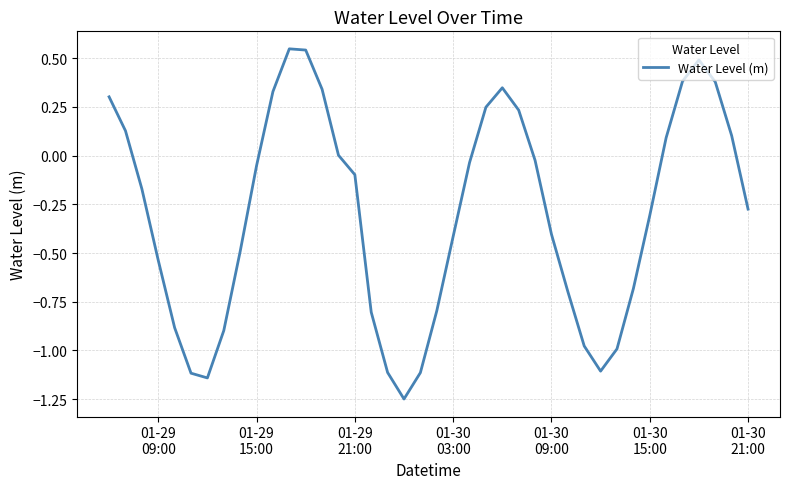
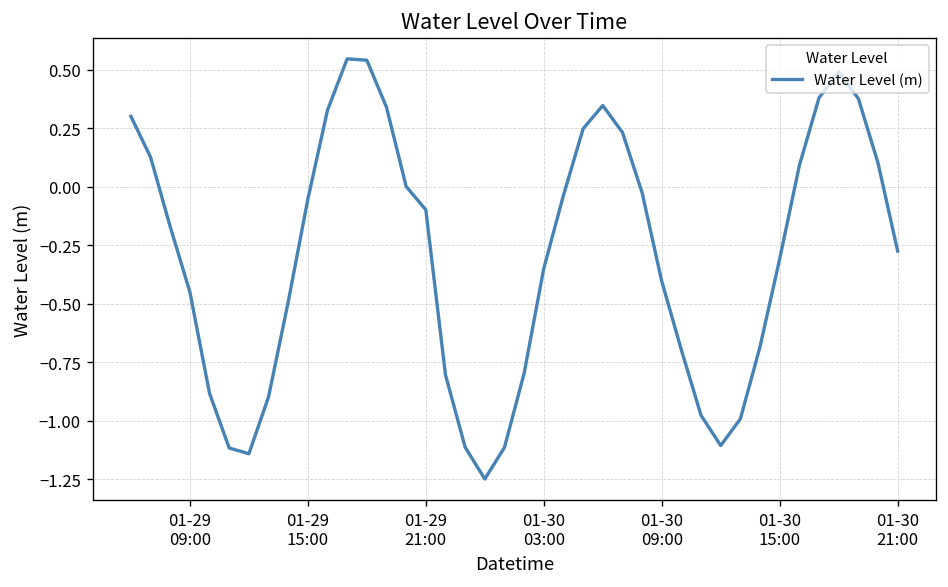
01-29 09:00: -0.54 -> -0.45
01-30 03:00: -0.42 -> -0.35
